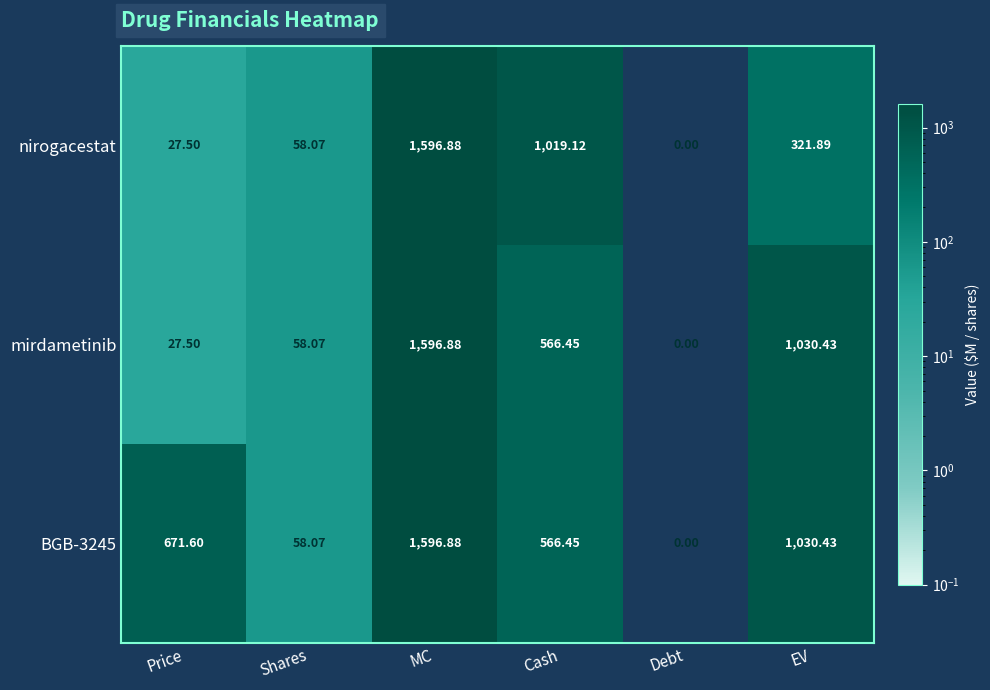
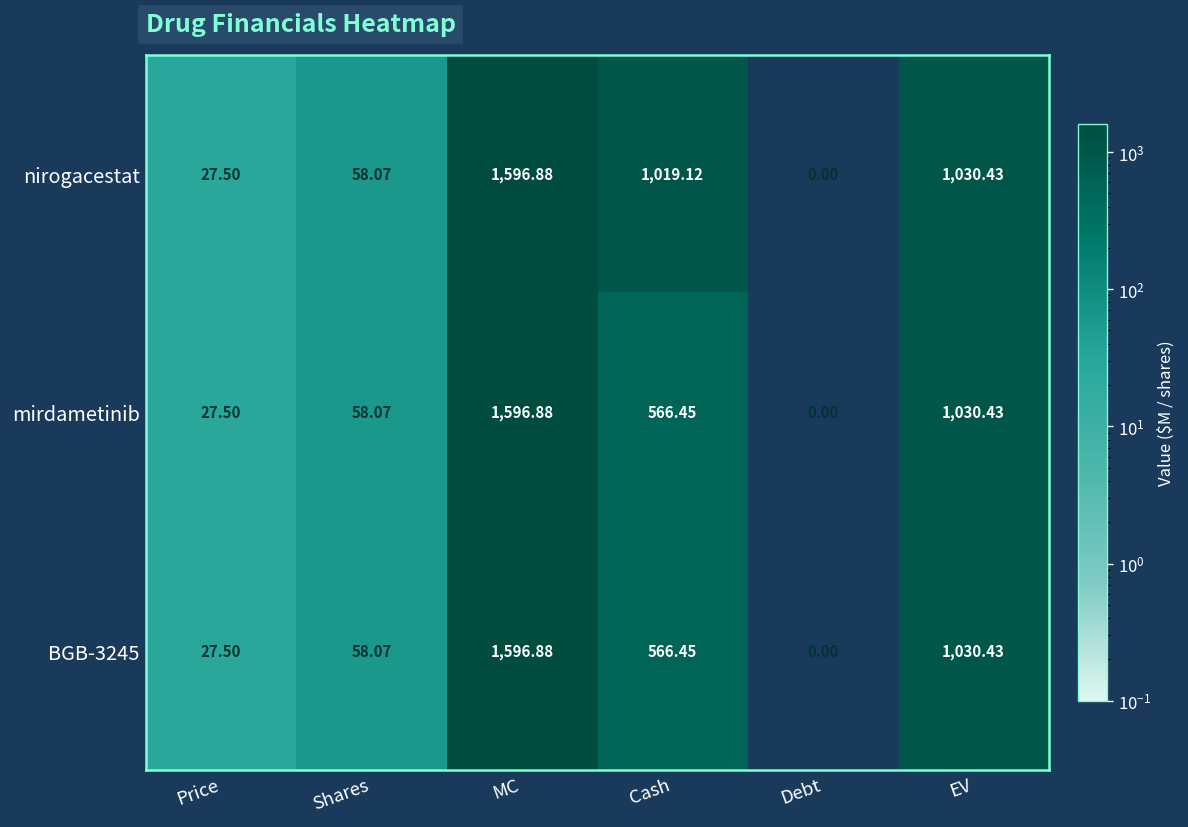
nirogacestat, EV: 321.89 -> 1,030.43
BGB-3245, Price: 671.60 -> 27.50
